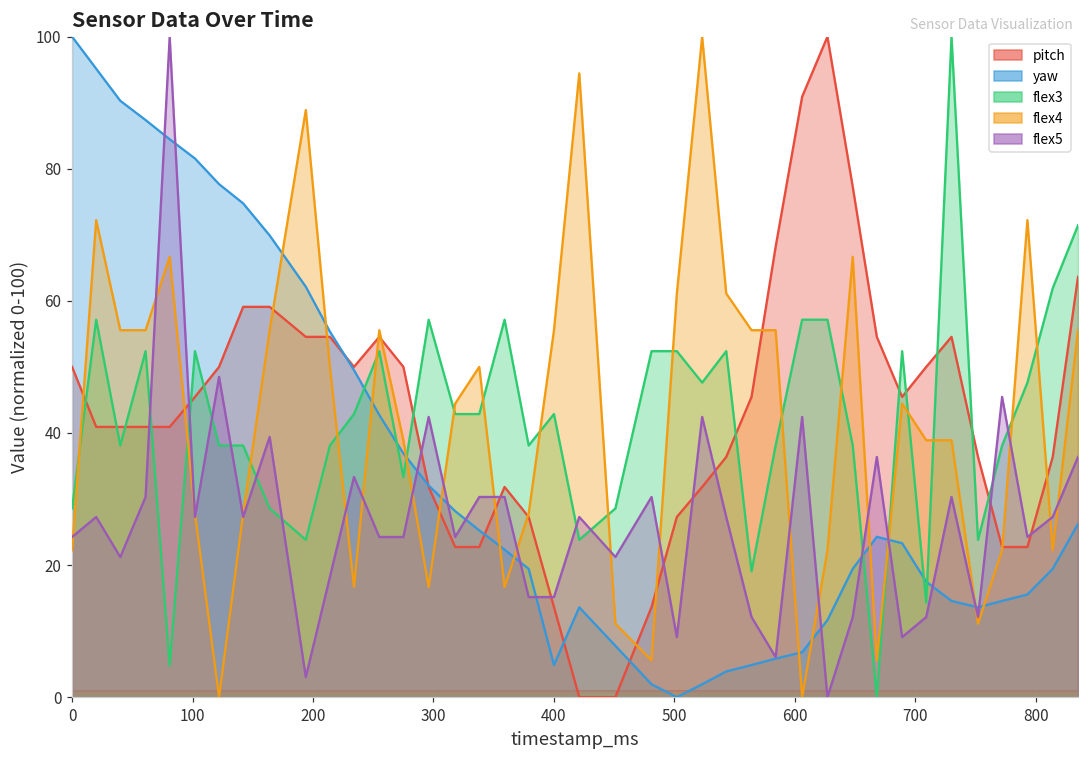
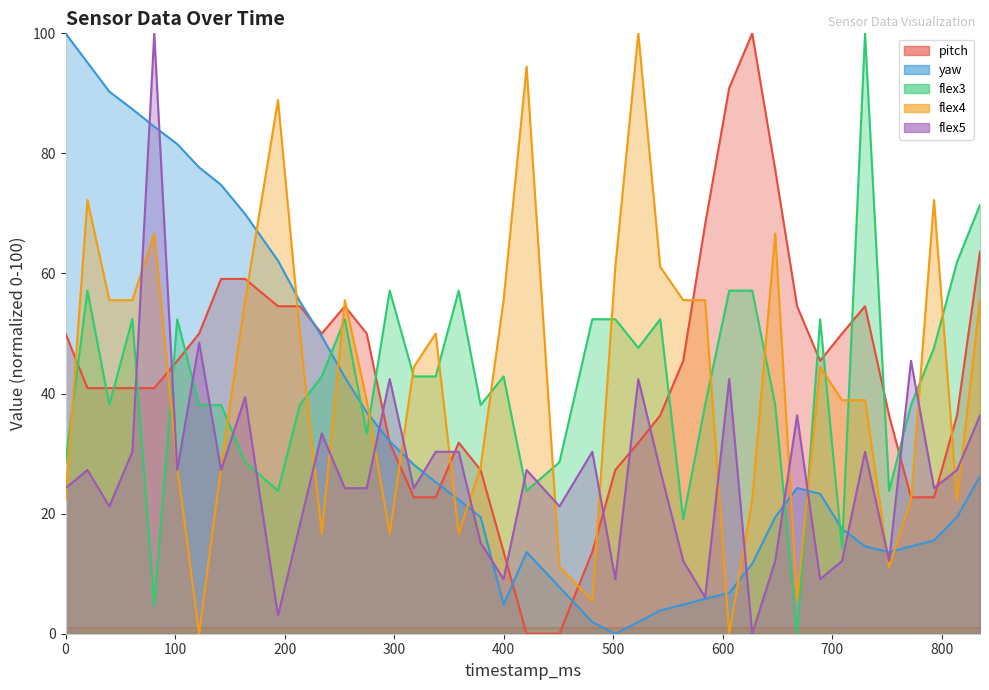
flex5, 400: 15 -> 9
